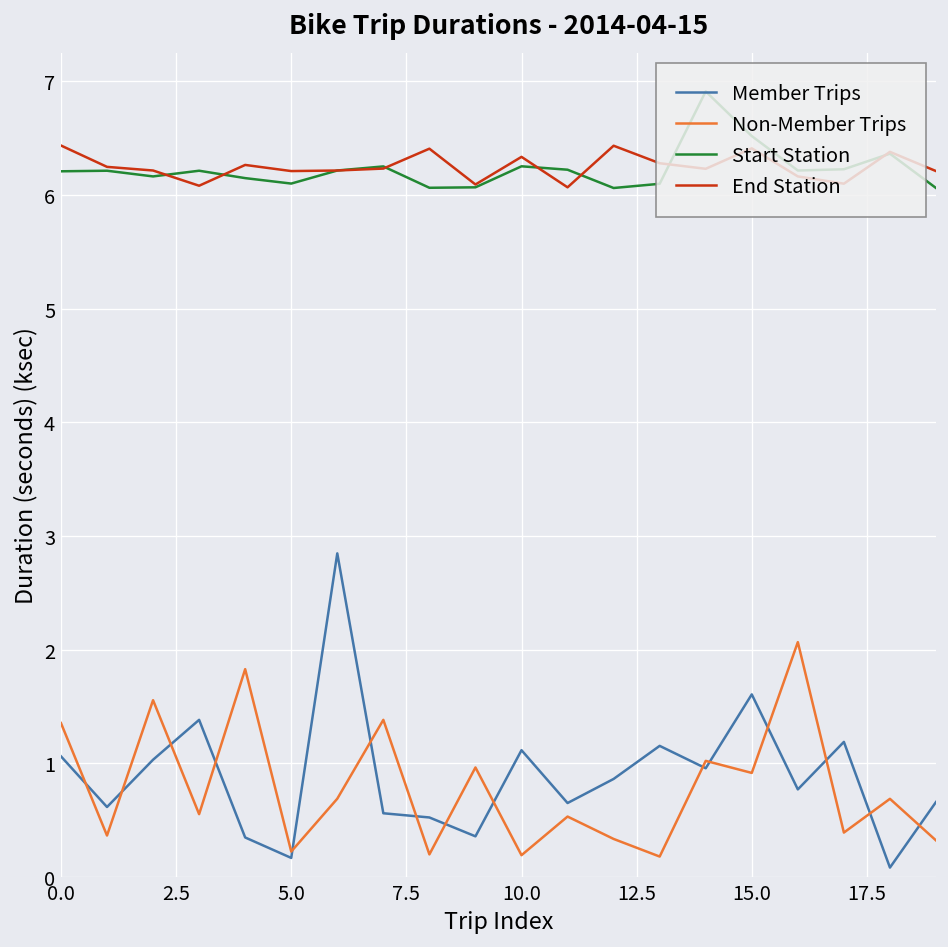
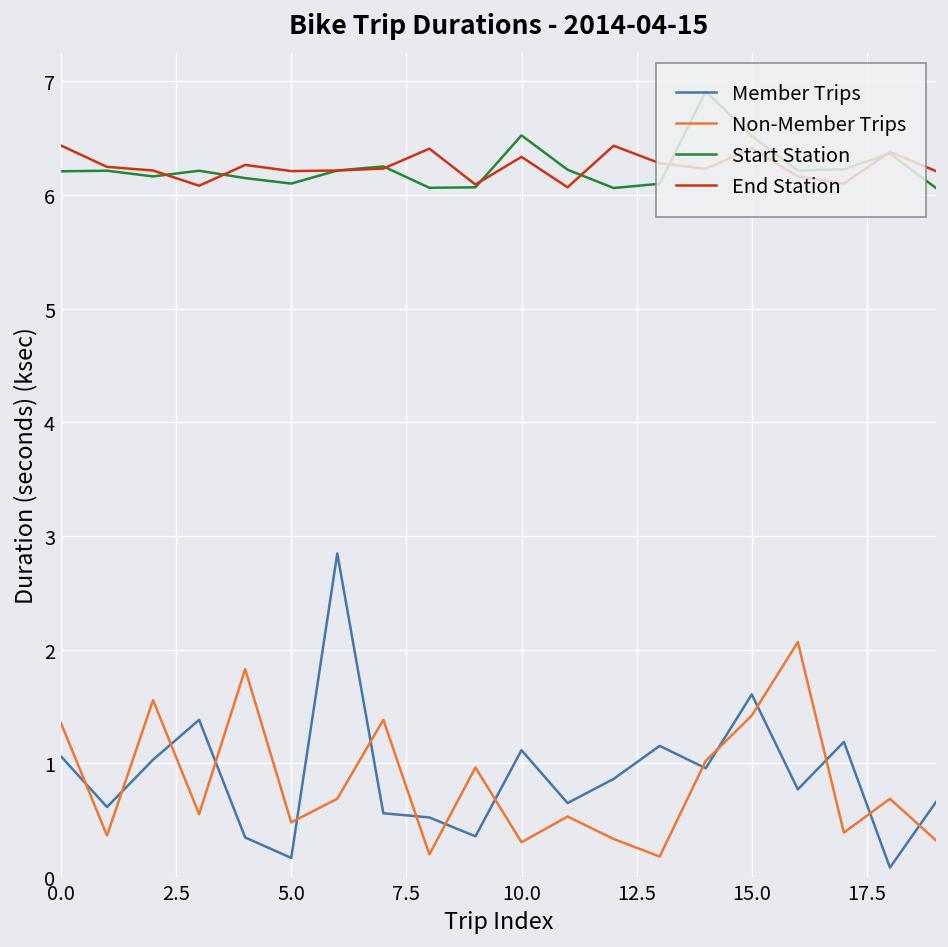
Non-Member Trips, 5.0: 0.2 -> 0.5
Non-Member Trips, 10.0: 0.2 -> 0.3
Start Station, 10.0: 6.3 -> 6.5
Non-Member Trips, 15.0: 0.9 -> 1.4
